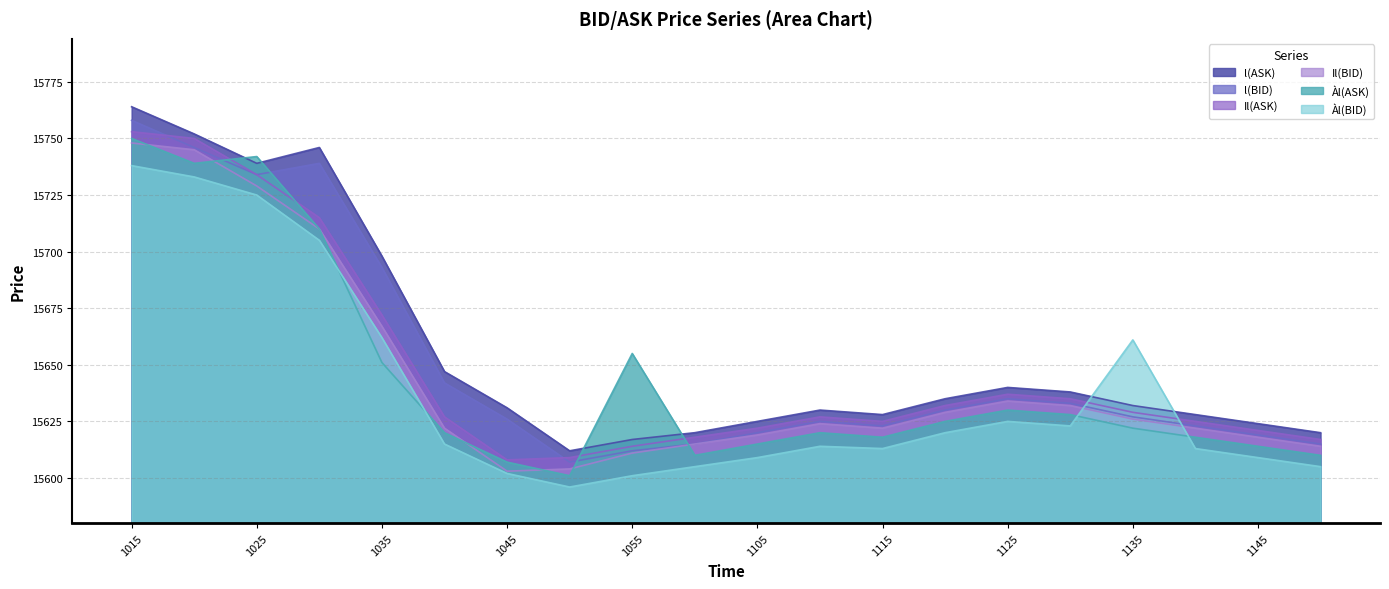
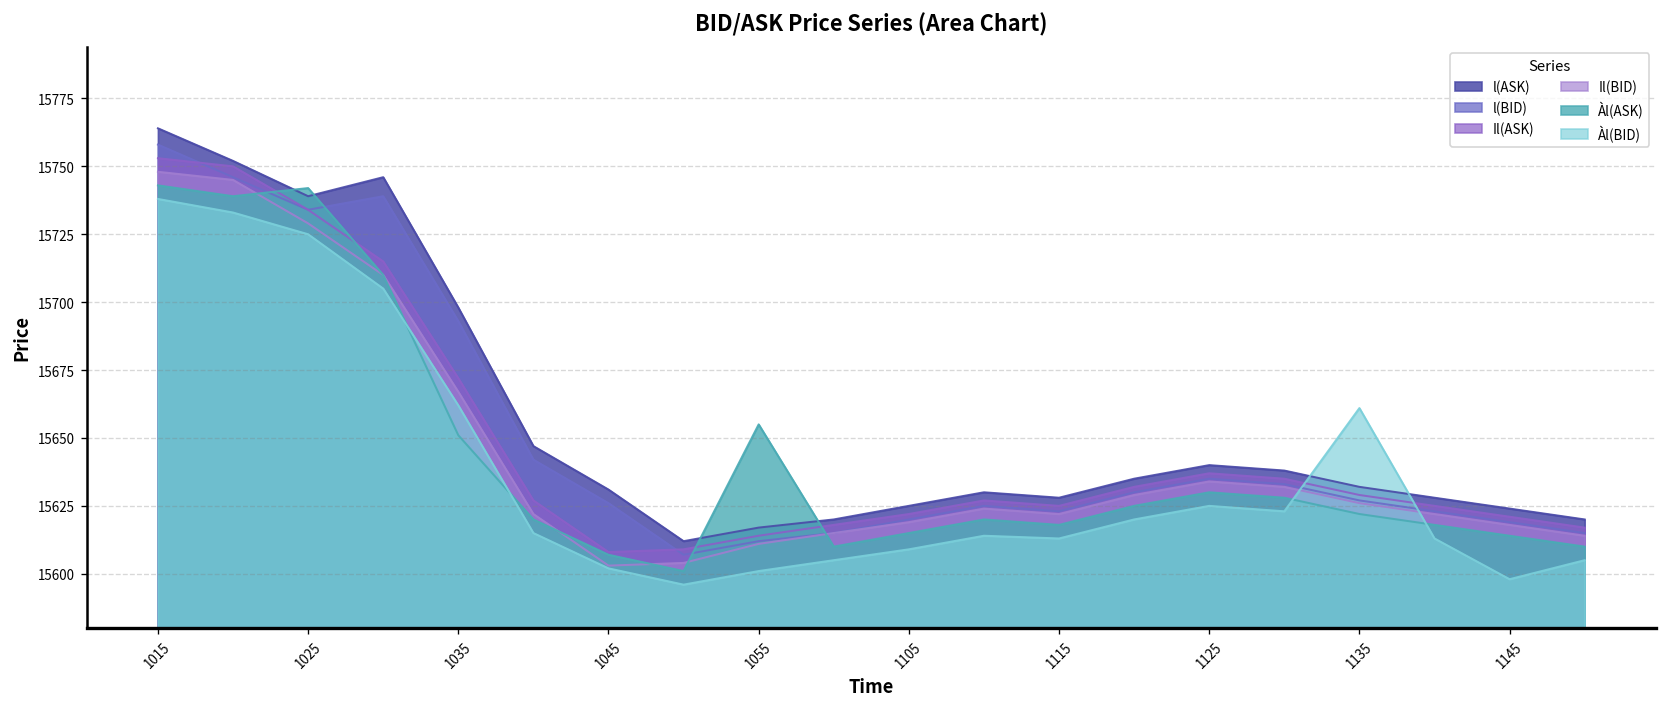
Àl(ASK), 1015: 15750 -> 15743
Àl(BID), 1145: 15609 -> 15598
